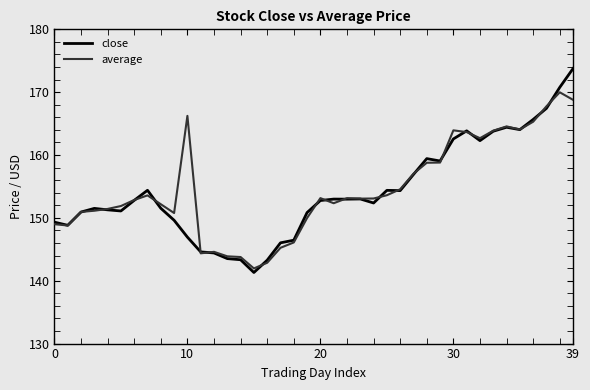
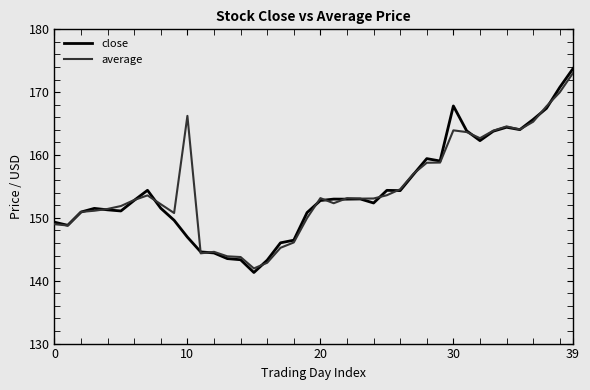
close, 30: 163 -> 168
average, 39: 169 -> 173
